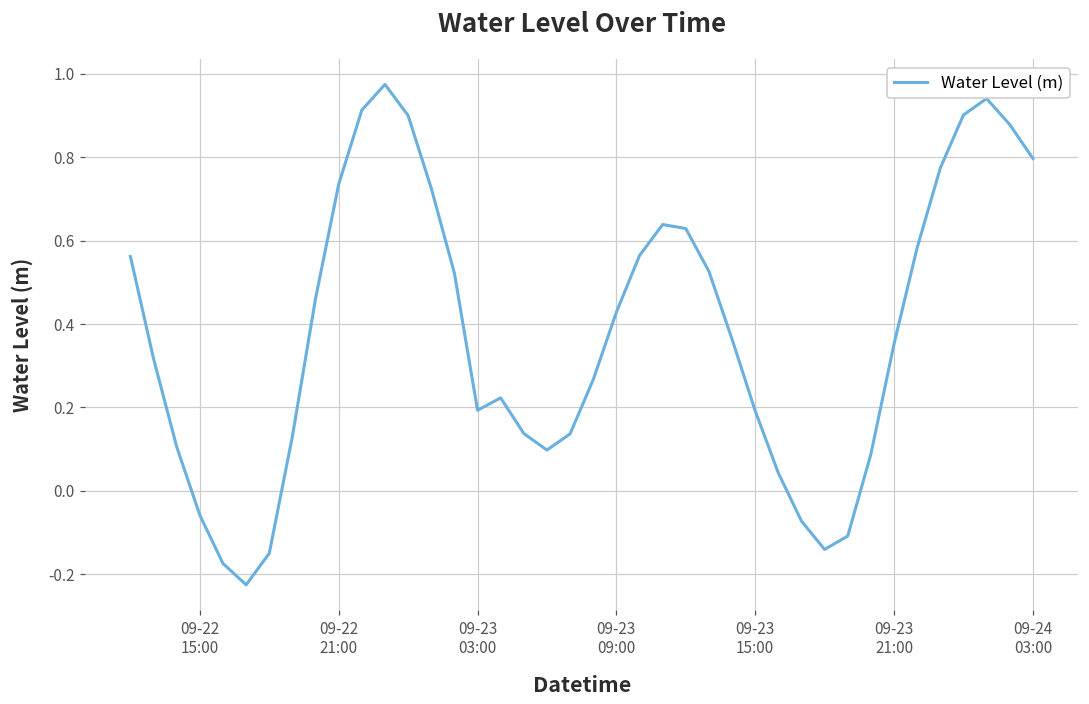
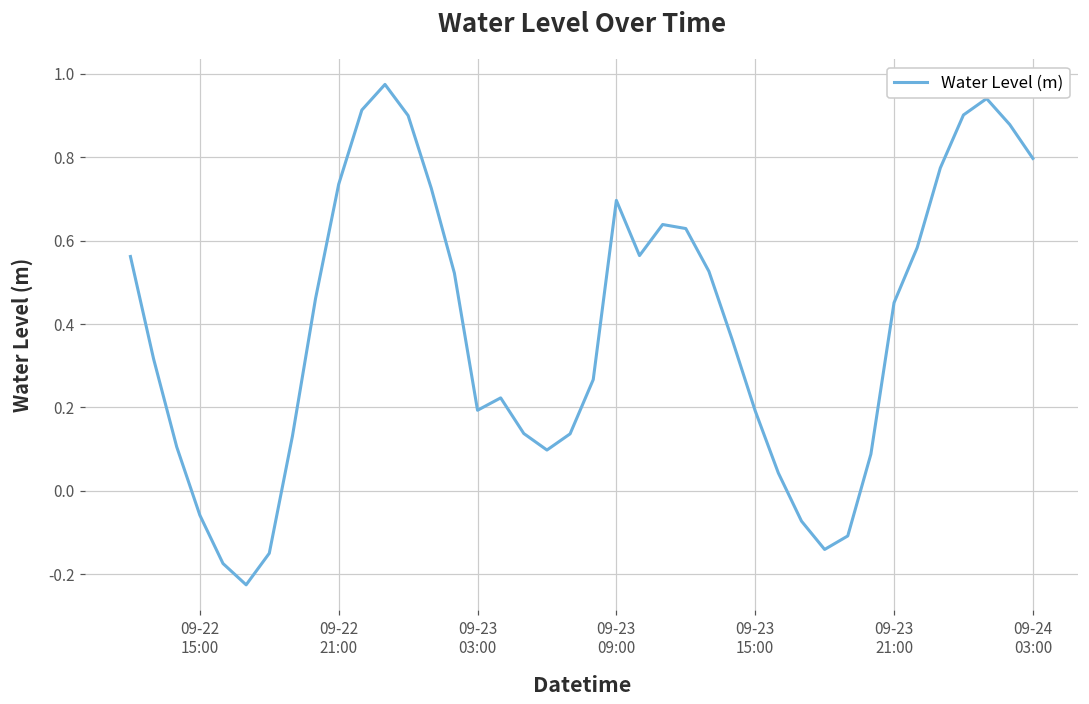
09-23 09:00: 0.43 -> 0.70
09-23 21:00: 0.35 -> 0.45
